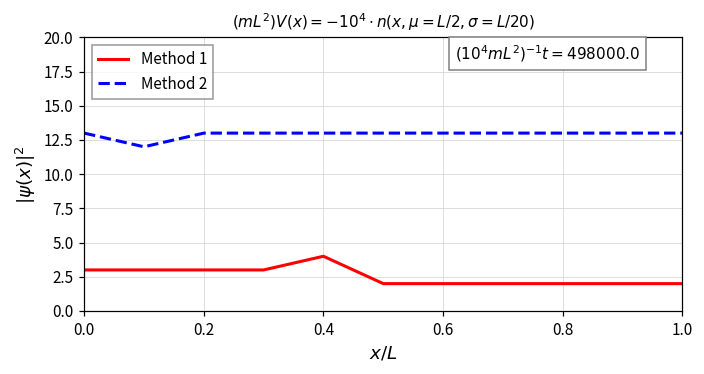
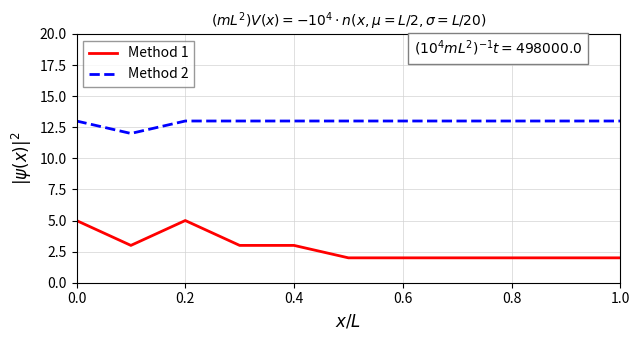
Method 1, 0.0: 3 -> 5
Method 1, 0.2: 3 -> 5
Method 1, 0.4: 4 -> 3
